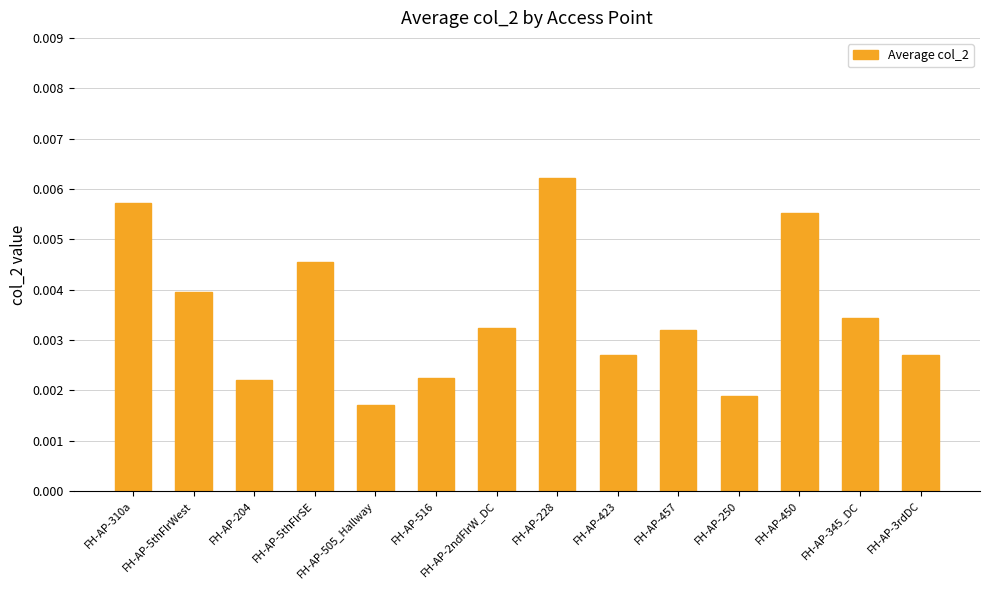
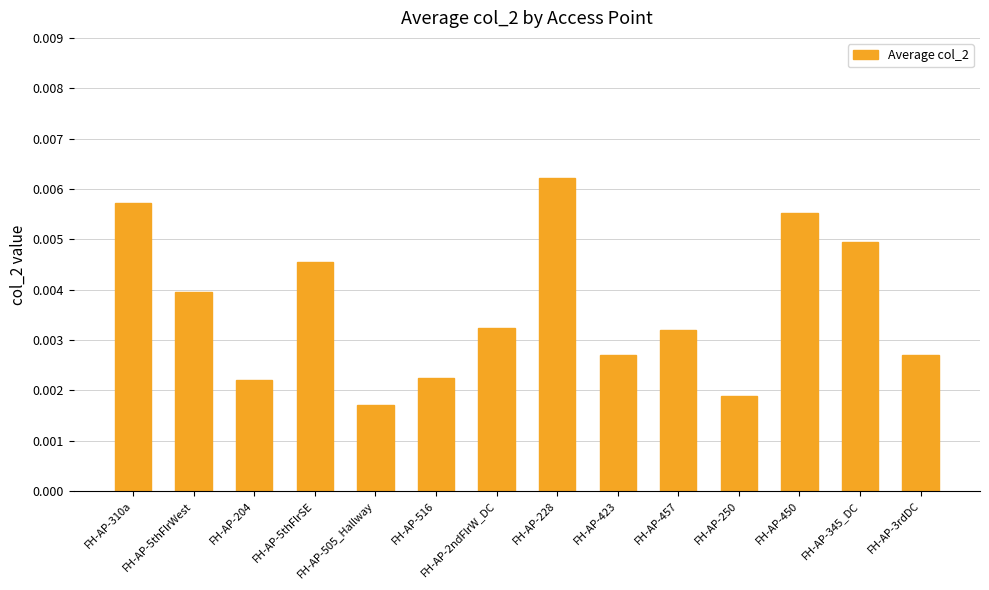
FH-AP-345_DC: 0.0034 -> 0.0049
